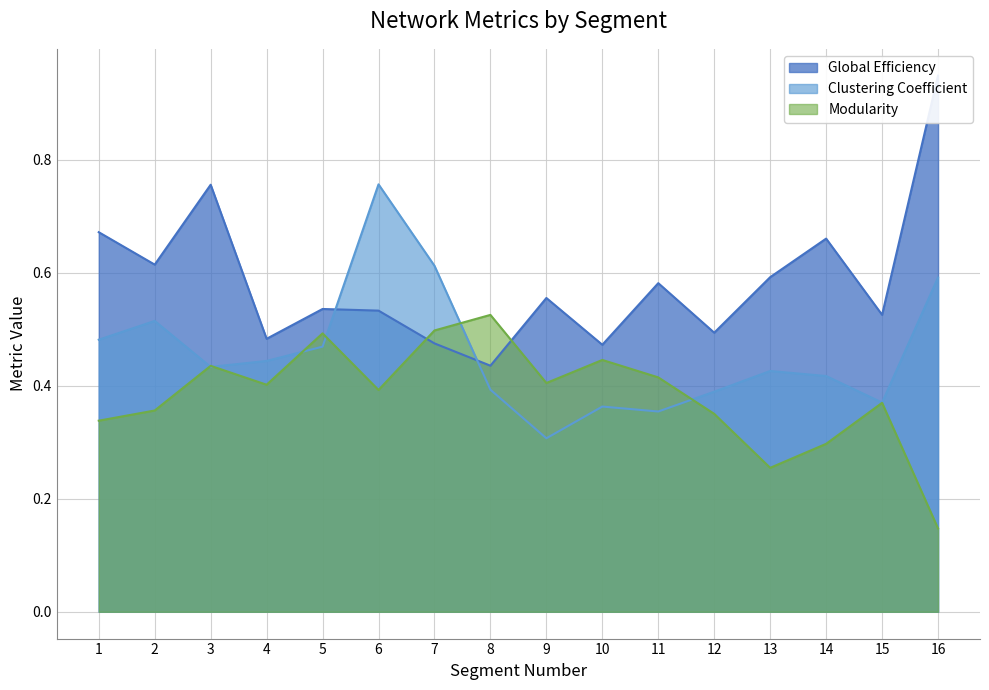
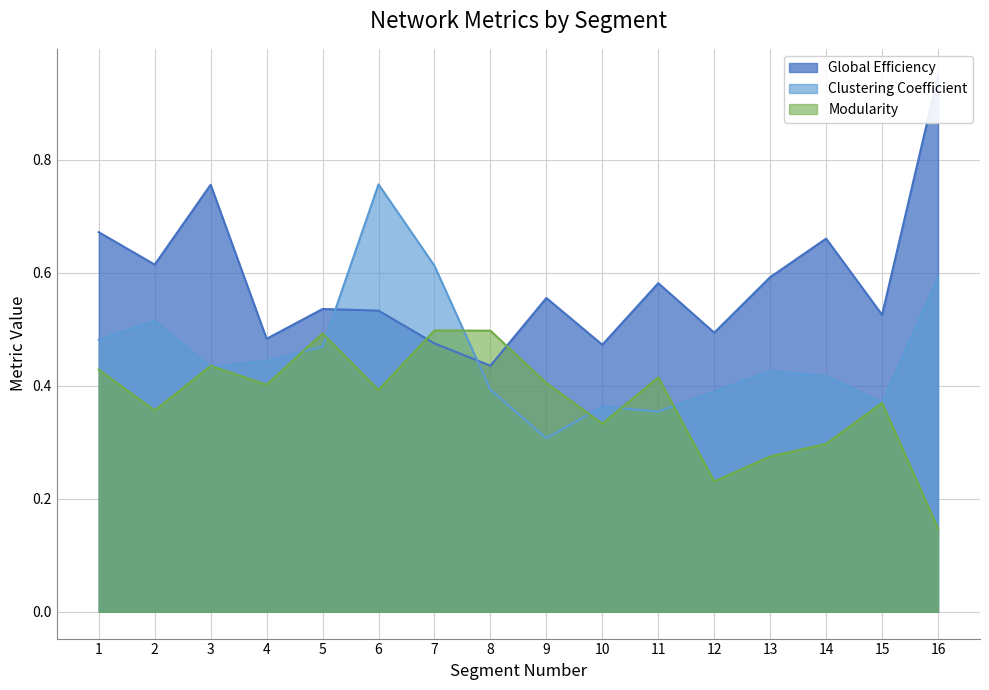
Modularity, 1: 0.34 -> 0.43
Modularity, 8: 0.53 -> 0.50
Modularity, 10: 0.45 -> 0.33
Modularity, 12: 0.35 -> 0.23
Modularity, 13: 0.25 -> 0.27
